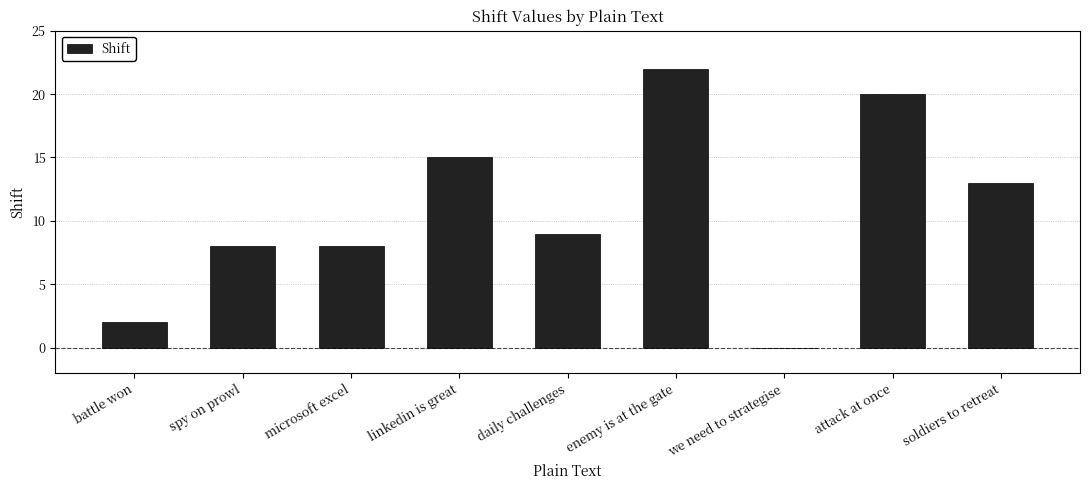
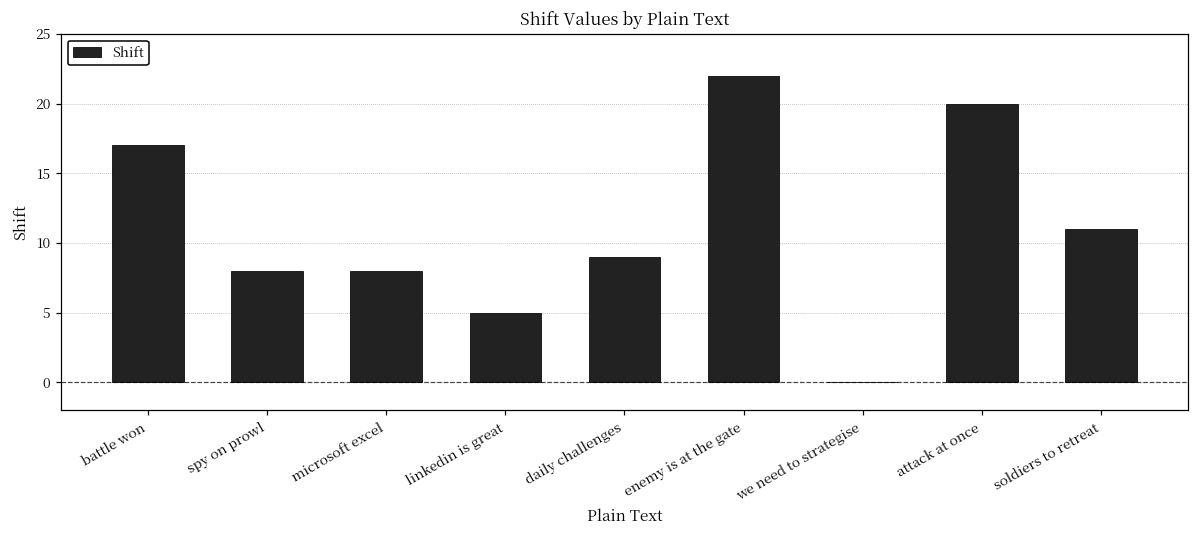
battle won: 2 -> 17
linkedin is great: 15 -> 5
soldiers to retreat: 13 -> 11
